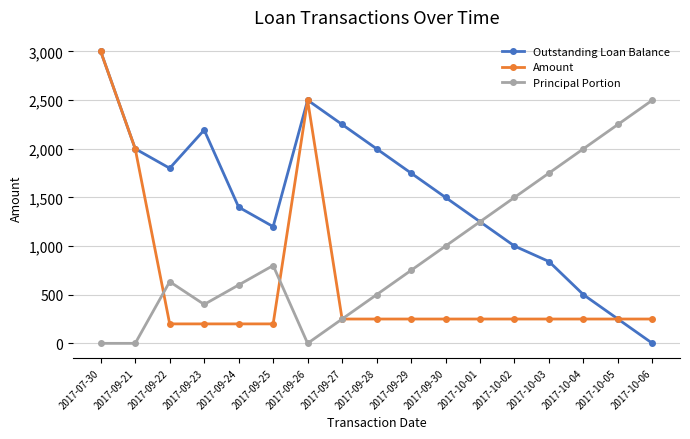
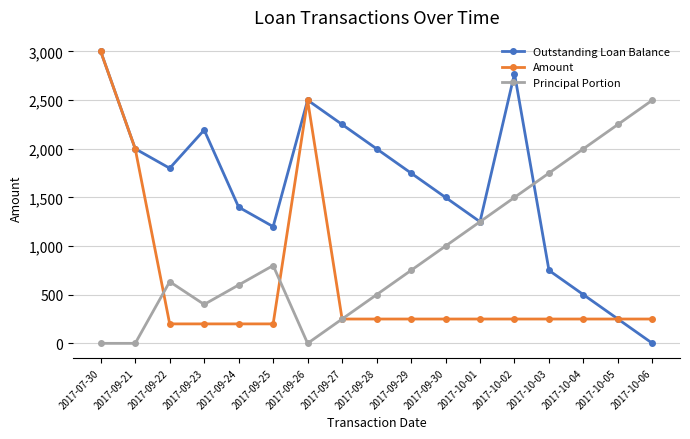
Outstanding Loan Balance, 2017-10-02: 1,000 -> 2,800
Outstanding Loan Balance, 2017-10-03: 840 -> 750
